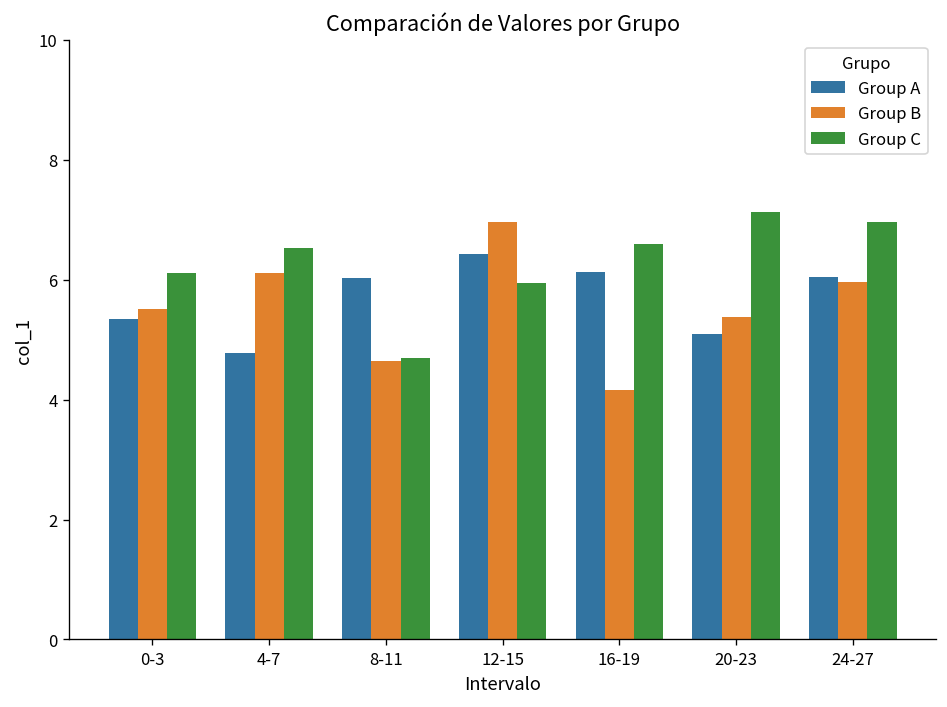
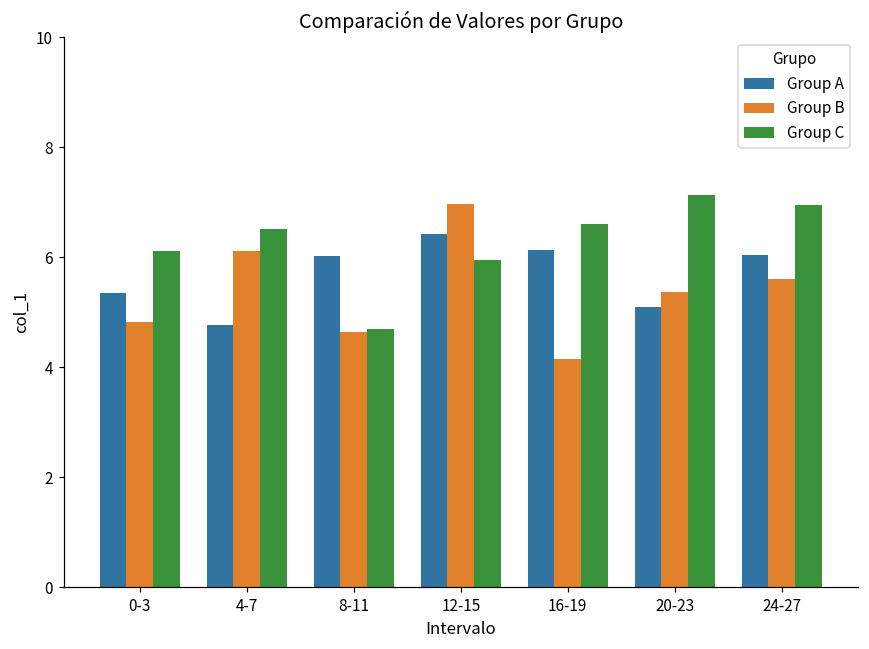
Group B, 0-3: 5.5 -> 4.8
Group B, 24-27: 6.0 -> 5.6
